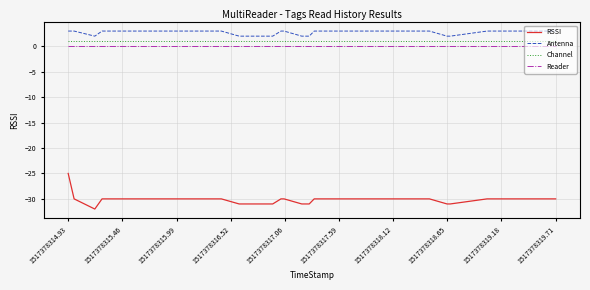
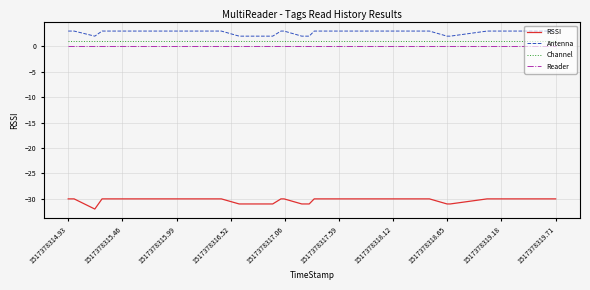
RSSI, 1517378314.93: -25 -> -30
